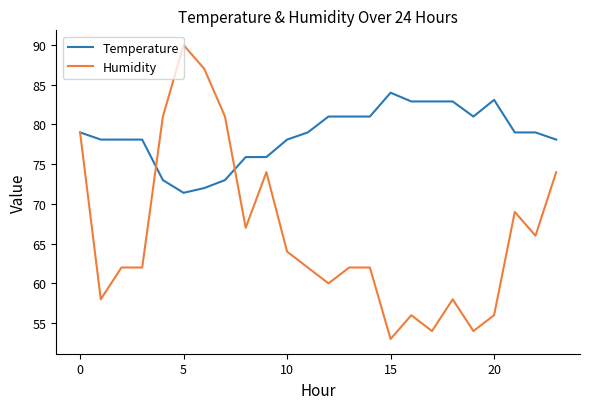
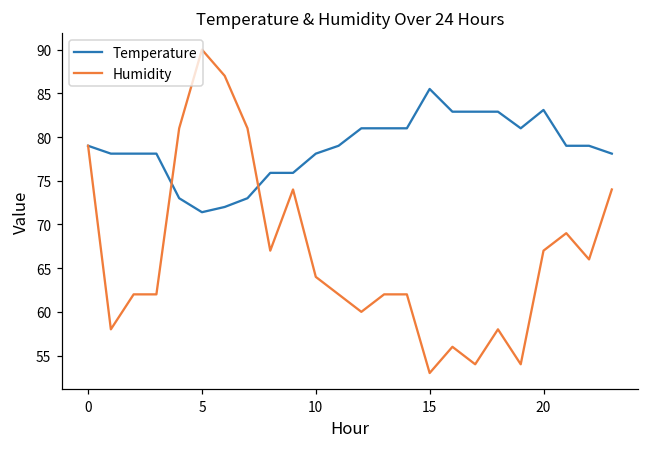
Temperature, 15: 84 -> 86
Humidity, 20: 56 -> 67
